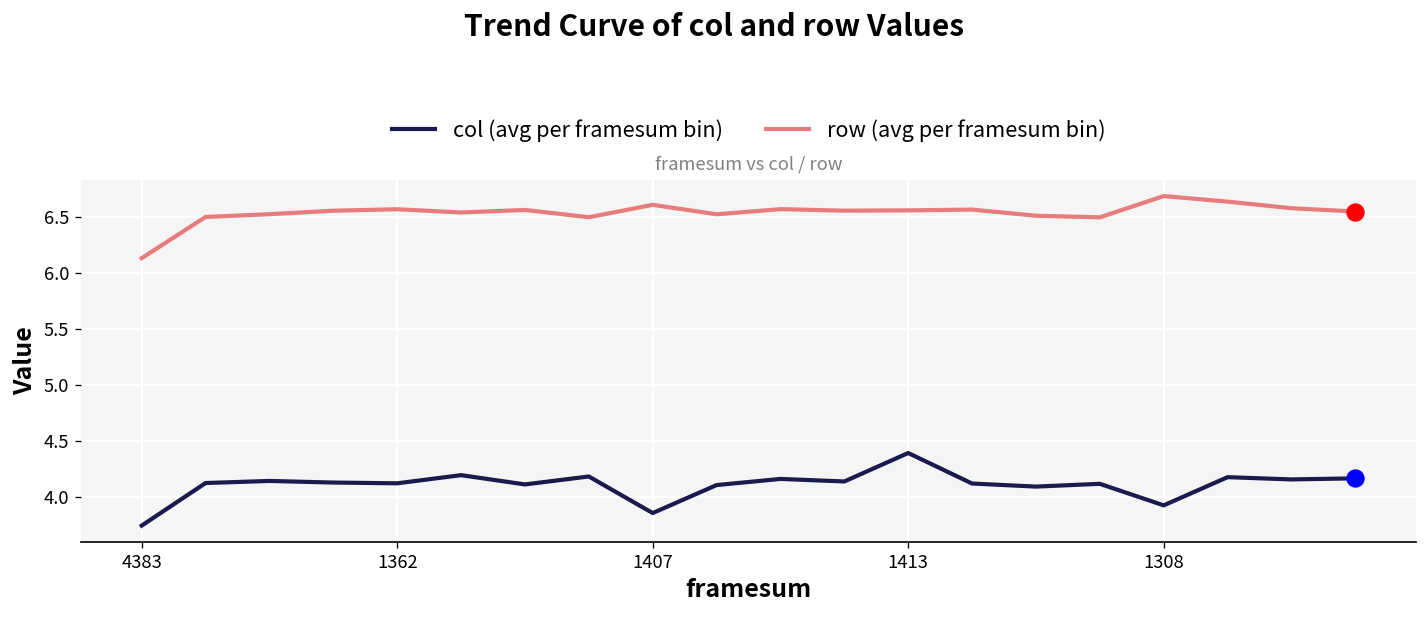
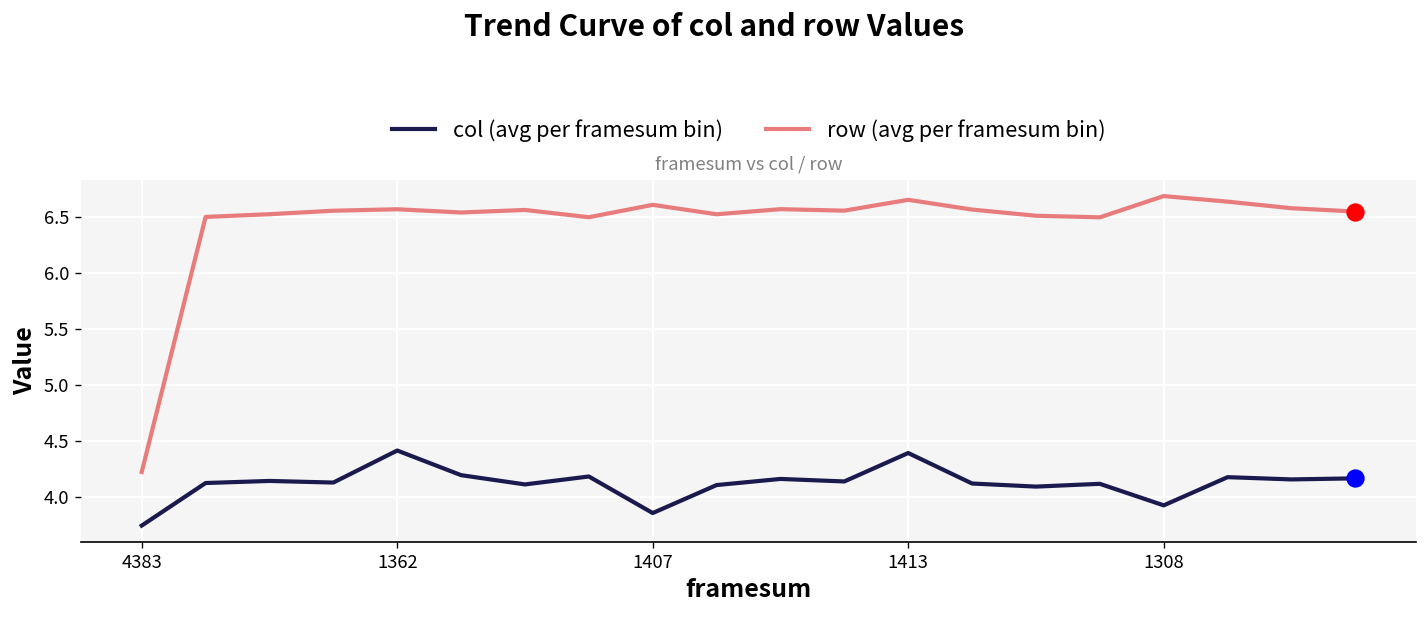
row (avg per framesum bin), 4383: 6.1 -> 4.2
col (avg per framesum bin), 1362: 4.1 -> 4.4
row (avg per framesum bin), 1413: 6.6 -> 6.7
